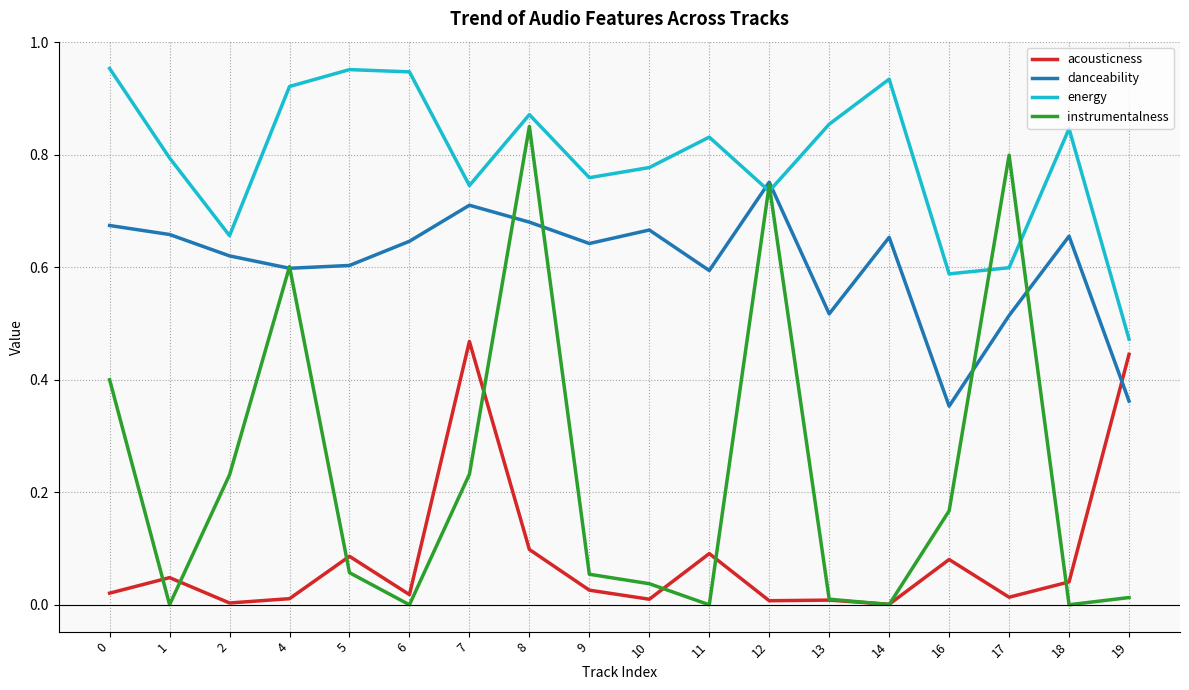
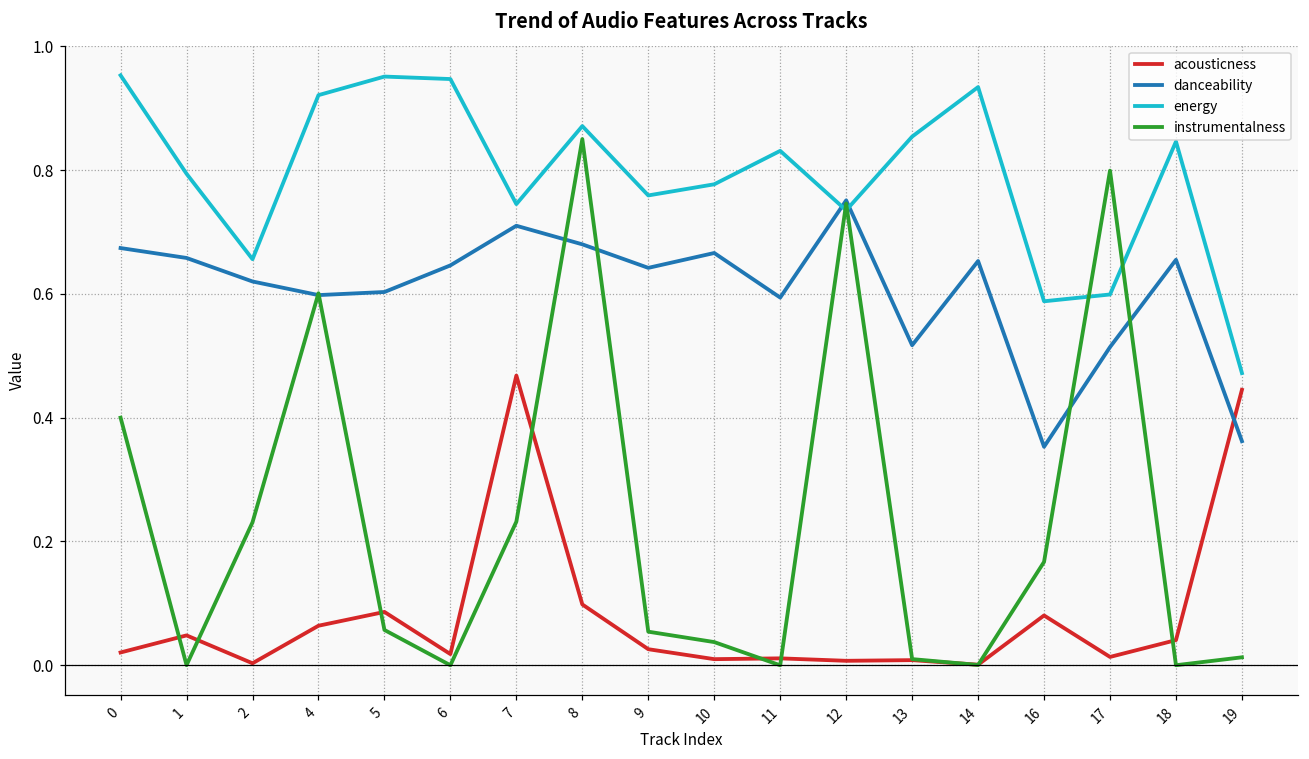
acousticness, 4: 0.01 -> 0.06
acousticness, 11: 0.09 -> 0.01
